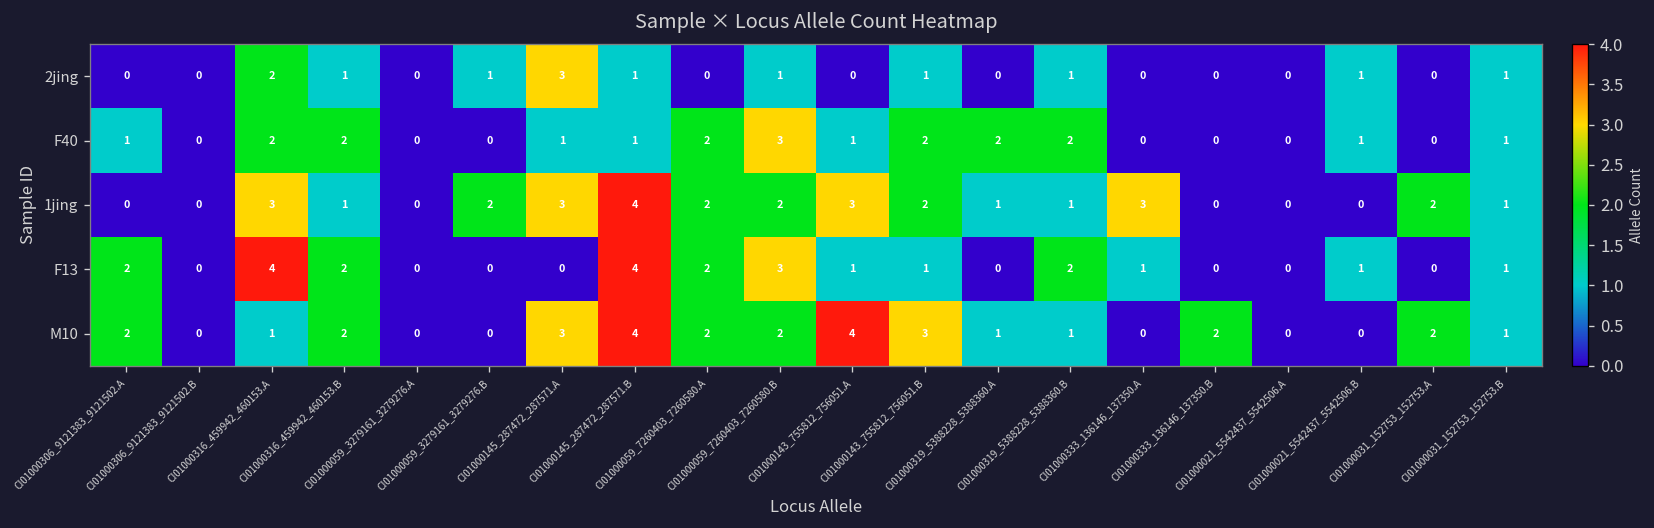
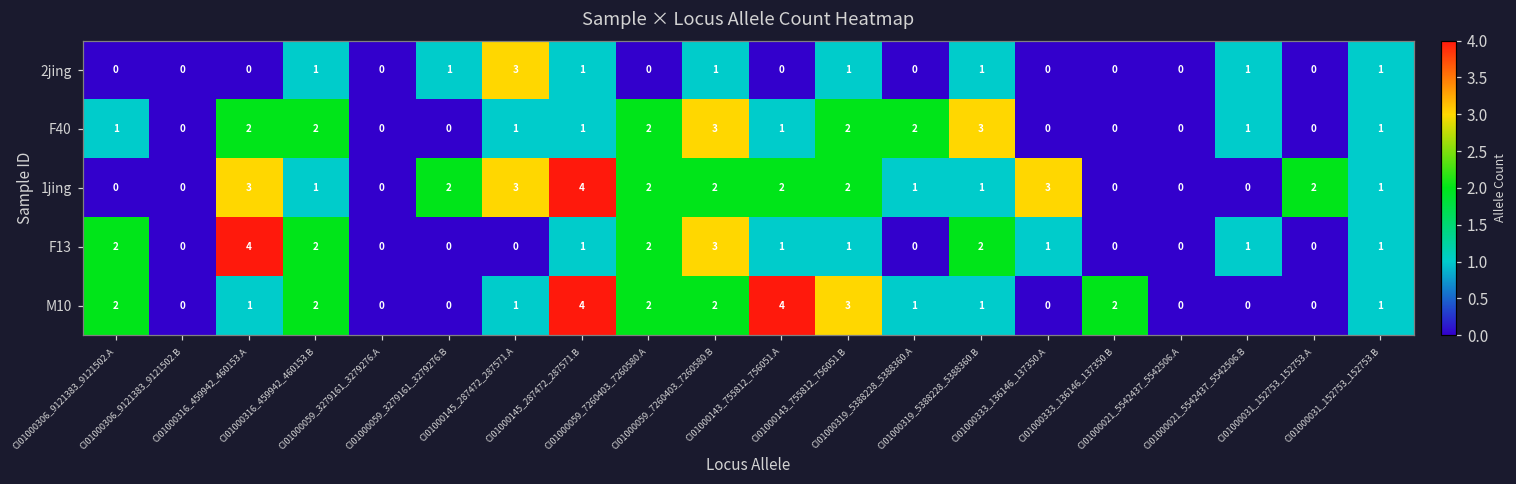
2jing, CI01000316_459942_460153.A: 2 -> 0
F40, CI01000319_5388228_5388360.B: 2 -> 3
1jing, CI01000143_755812_756051.A: 3 -> 2
F13, CI01000145_287472_287571.B: 4 -> 1
M10, CI01000145_287472_287571.A: 3 -> 1
M10, CI01000031_152753_152753.A: 2 -> 0
